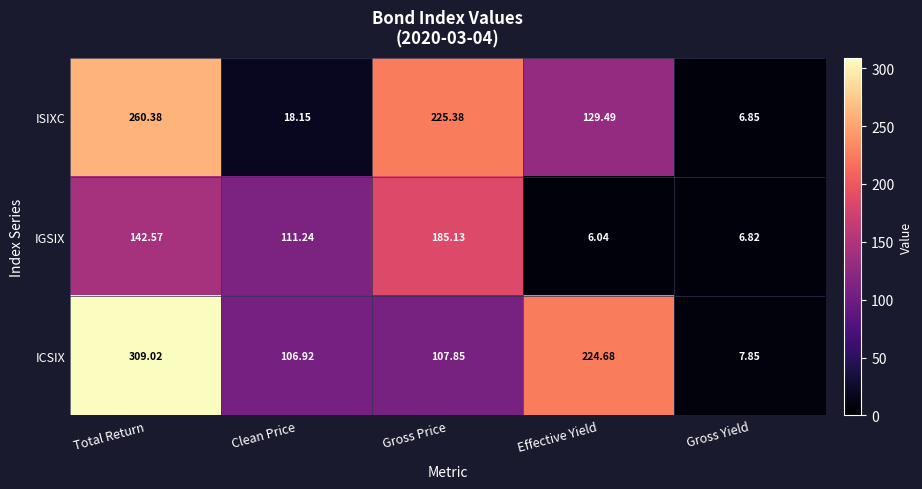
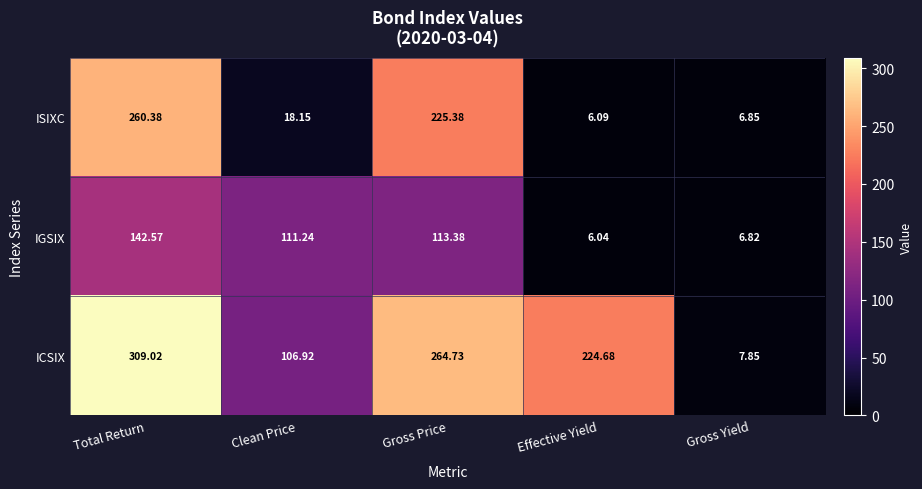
ISIXC, Effective Yield: 129.49 -> 6.09
IGSIX, Gross Price: 185.13 -> 113.38
ICSIX, Gross Price: 107.85 -> 264.73
